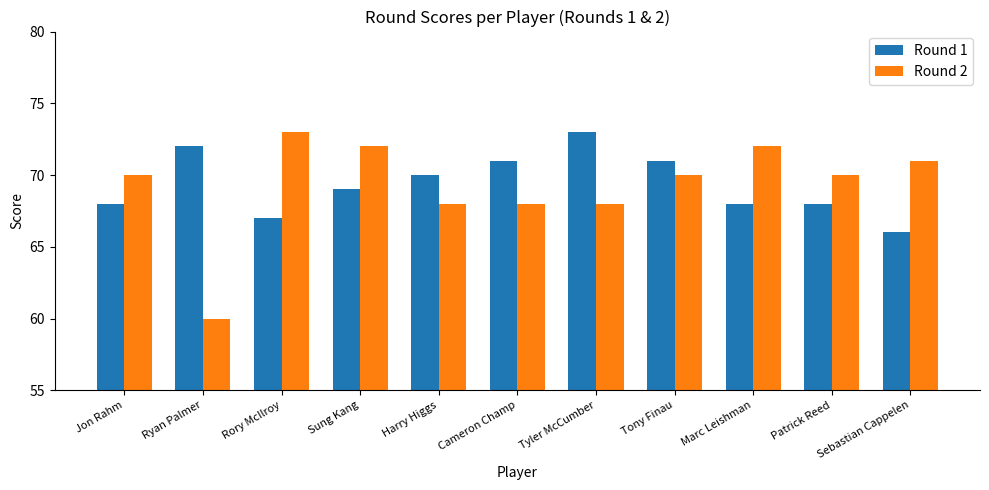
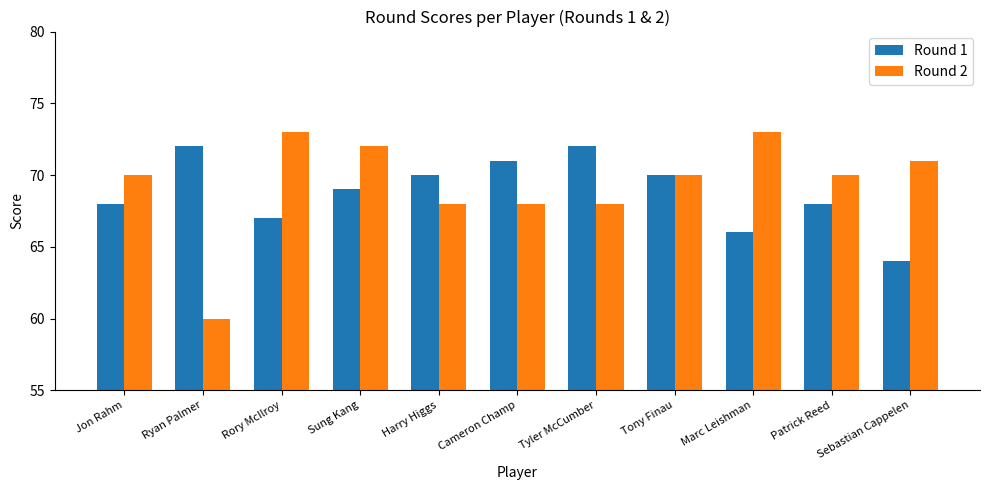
Round 1, Tyler McCumber: 73 -> 72
Round 1, Tony Finau: 71 -> 70
Round 1, Marc Leishman: 68 -> 66
Round 2, Marc Leishman: 72 -> 73
Round 1, Sebastian Cappelen: 66 -> 64
